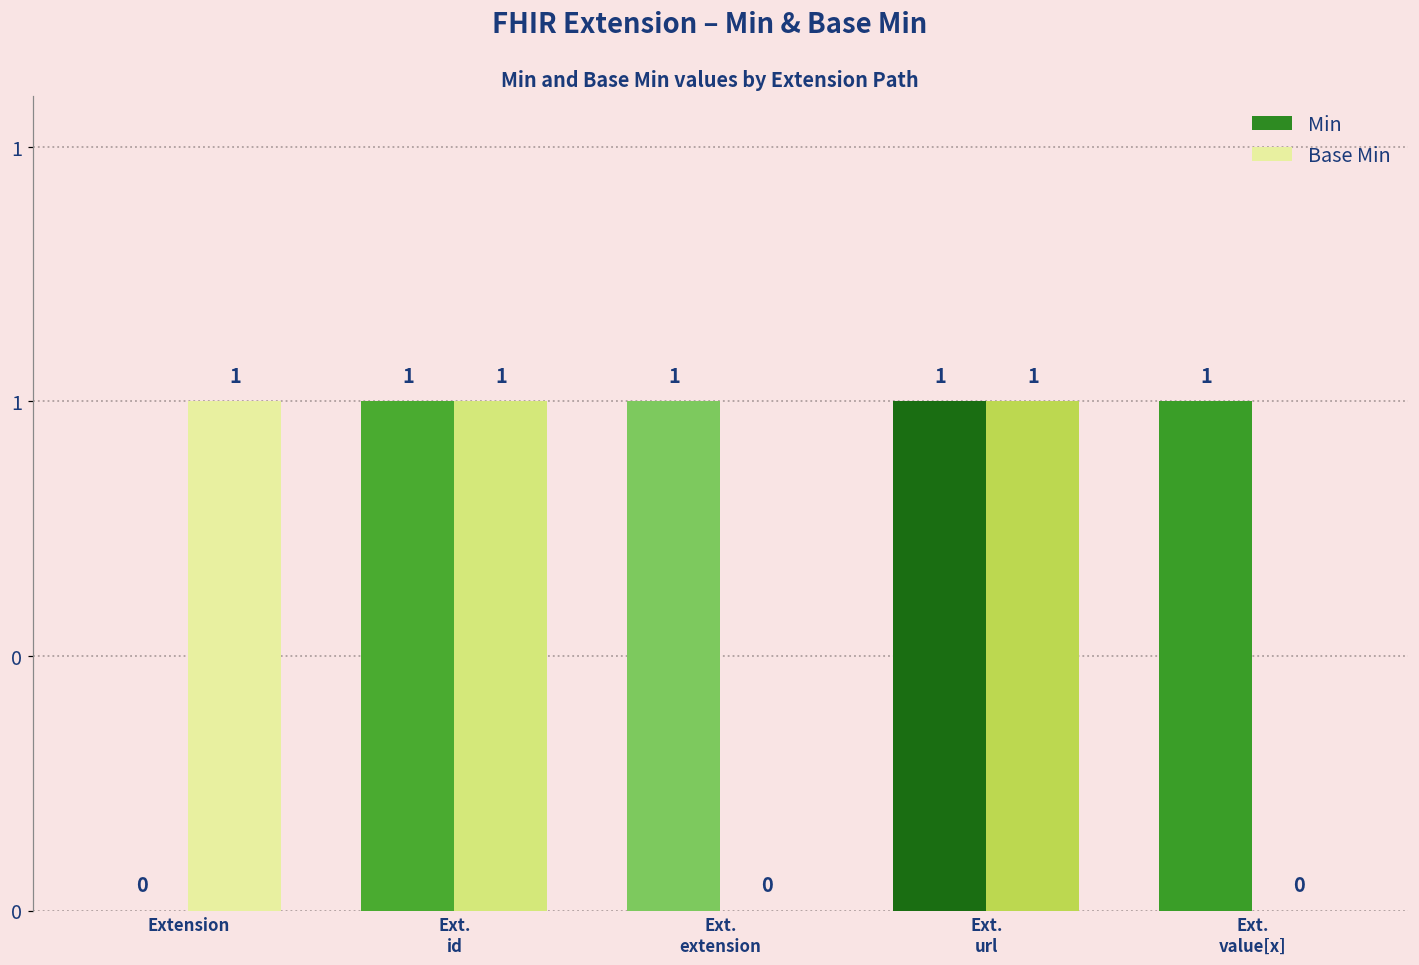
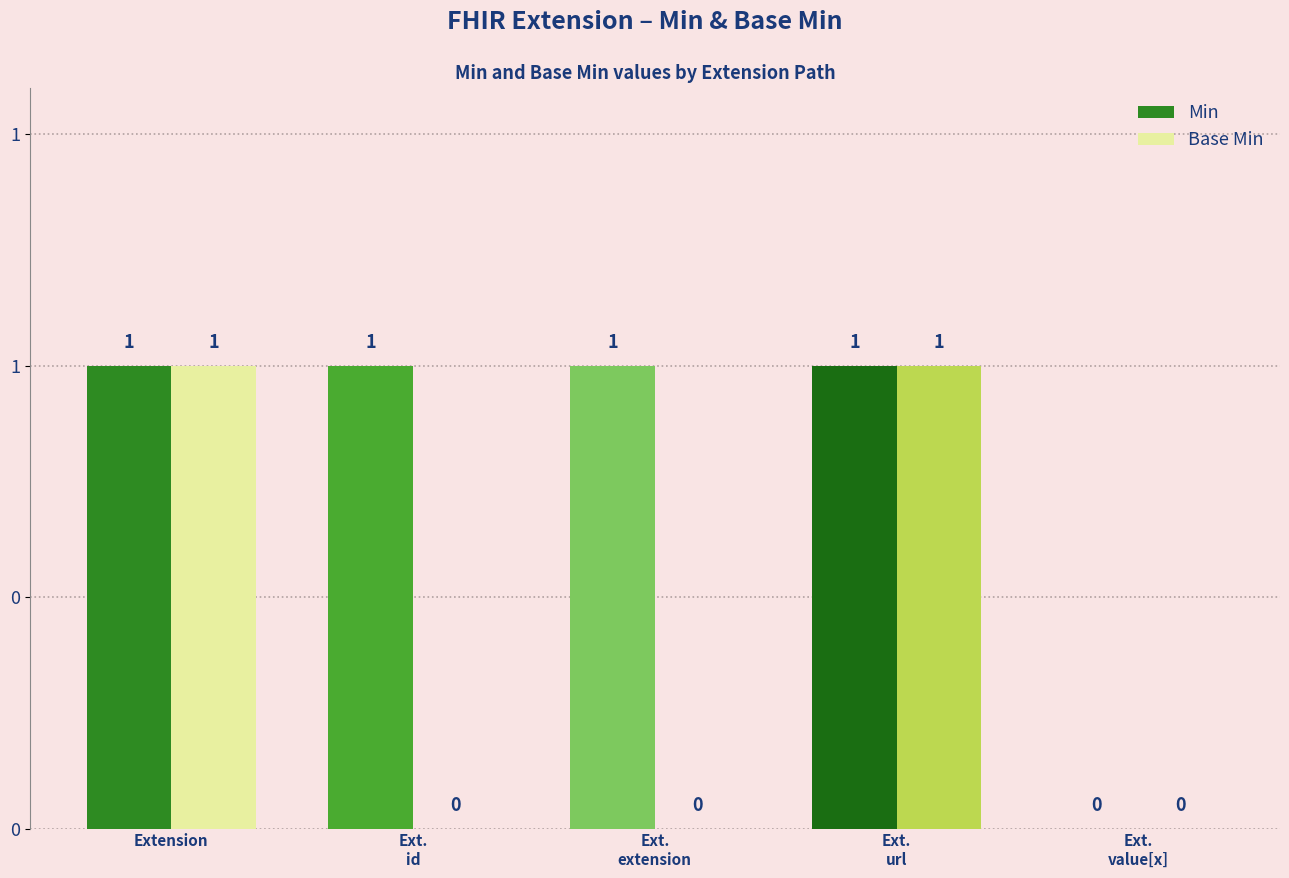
Min, Extension: 0 -> 1
Base Min, Ext. id: 1 -> 0
Min, Ext. value[x]: 1 -> 0
